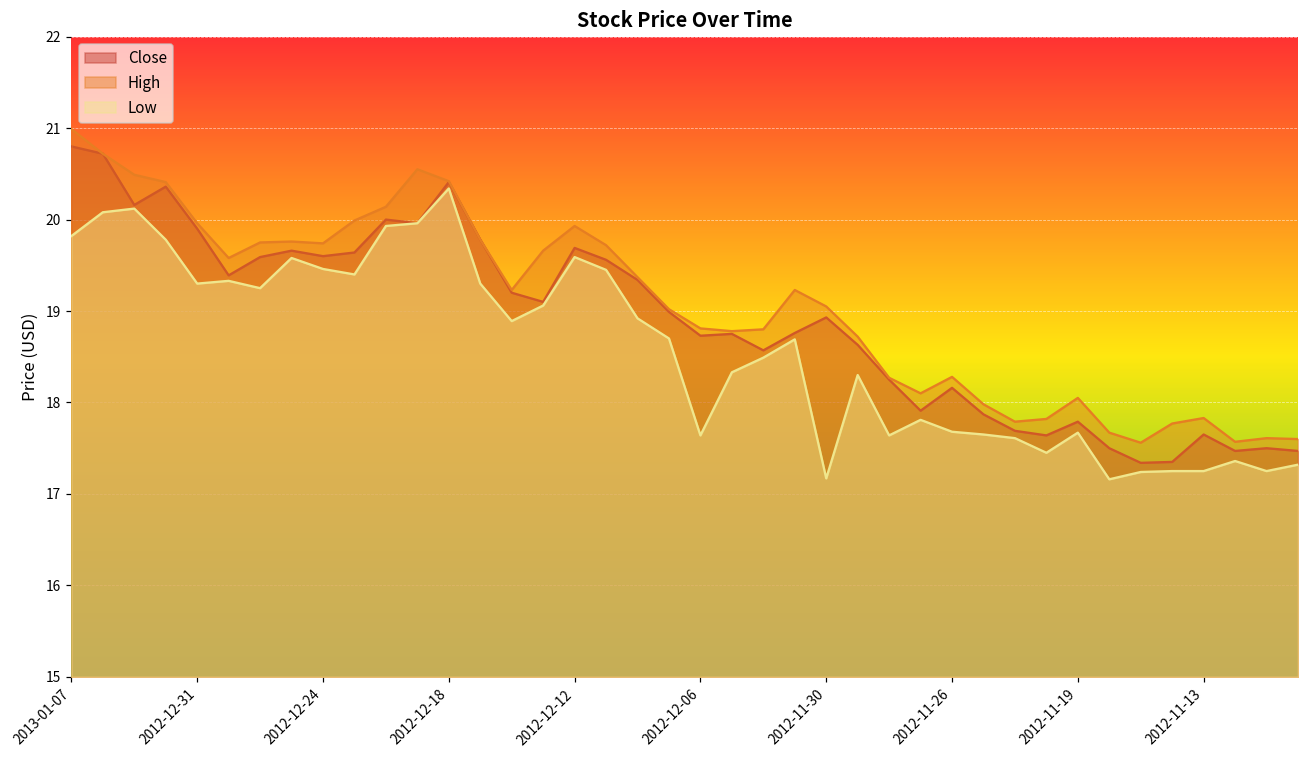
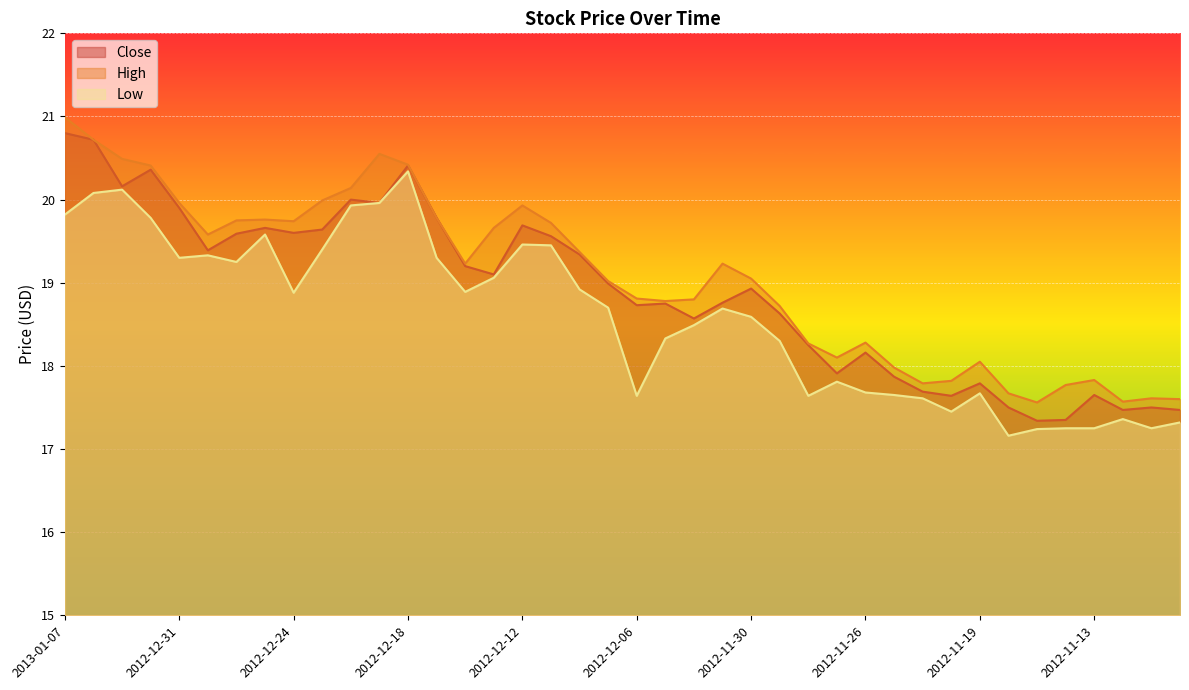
Low, 2012-12-24: 19.5 -> 18.9
Low, 2012-12-12: 19.6 -> 19.5
Low, 2012-11-30: 17.2 -> 18.6
